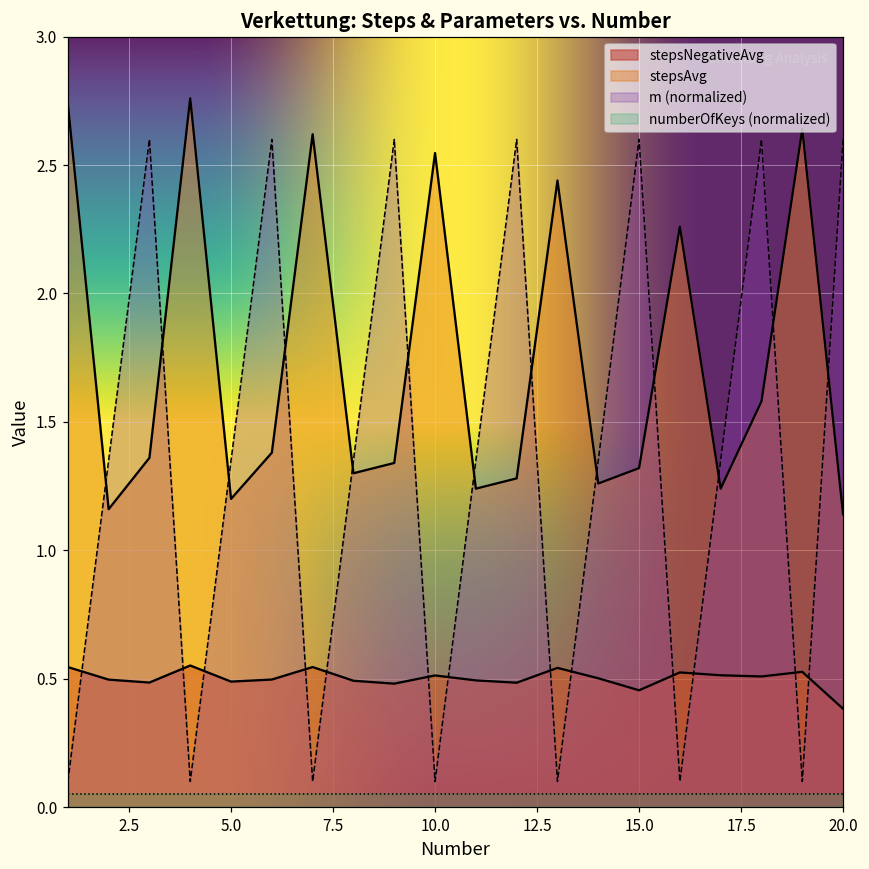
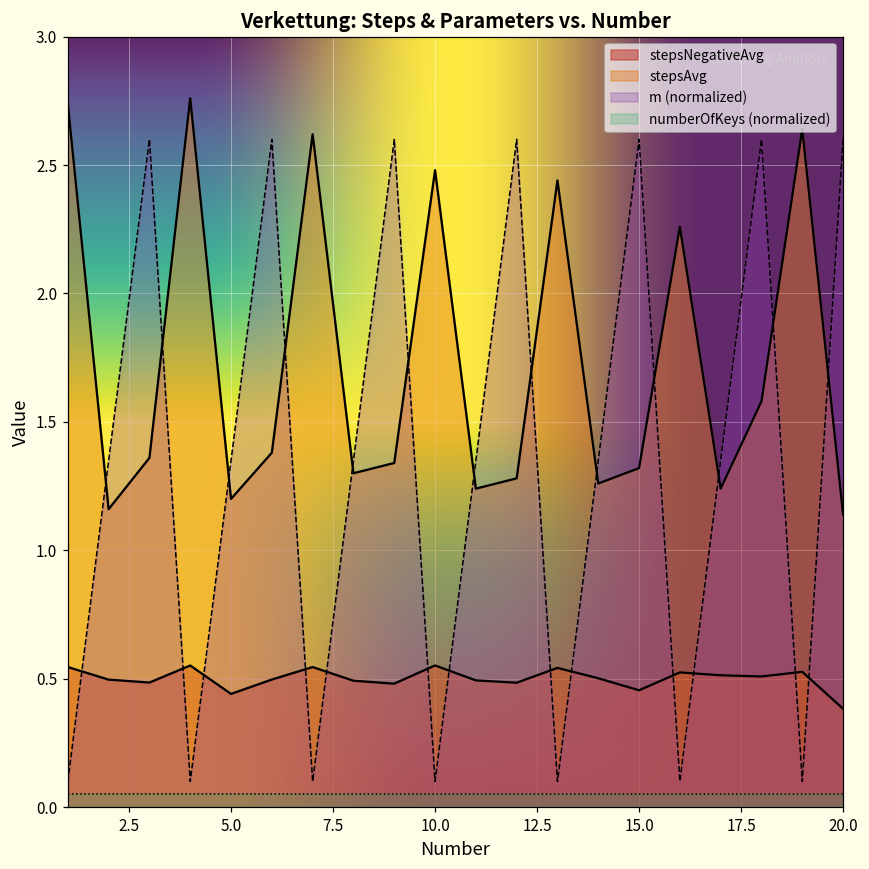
stepsNegativeAvg, 5.0: 0.49 -> 0.44
stepsNegativeAvg, 10.0: 0.51 -> 0.55
stepsAvg, 10.0: 2.55 -> 2.48
